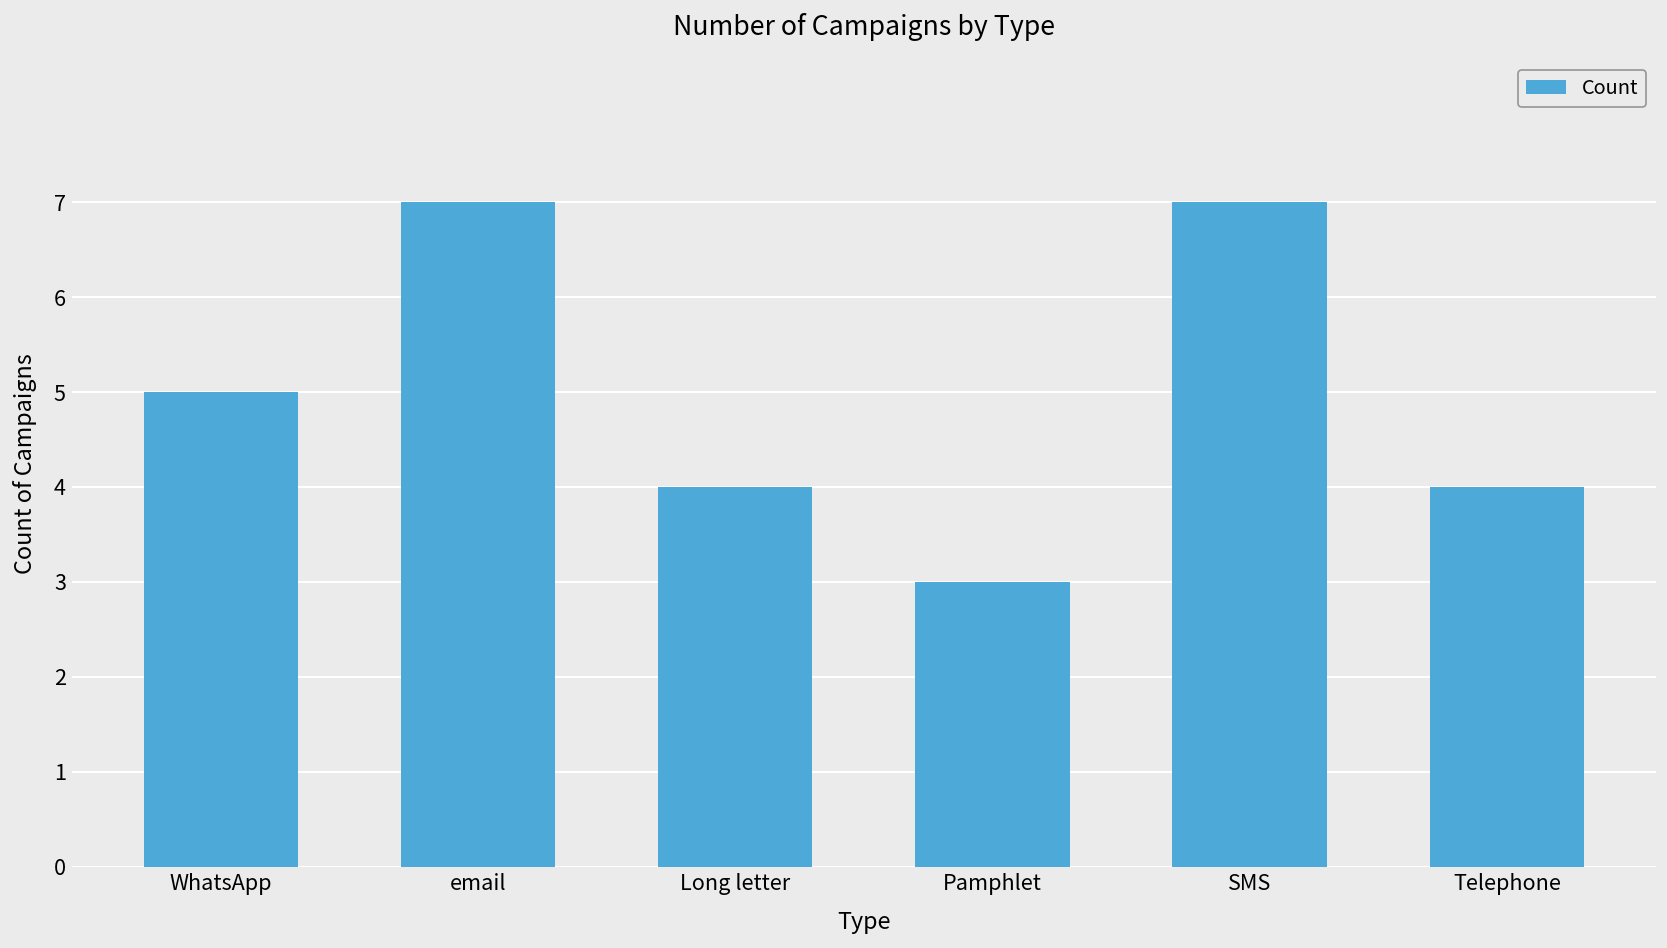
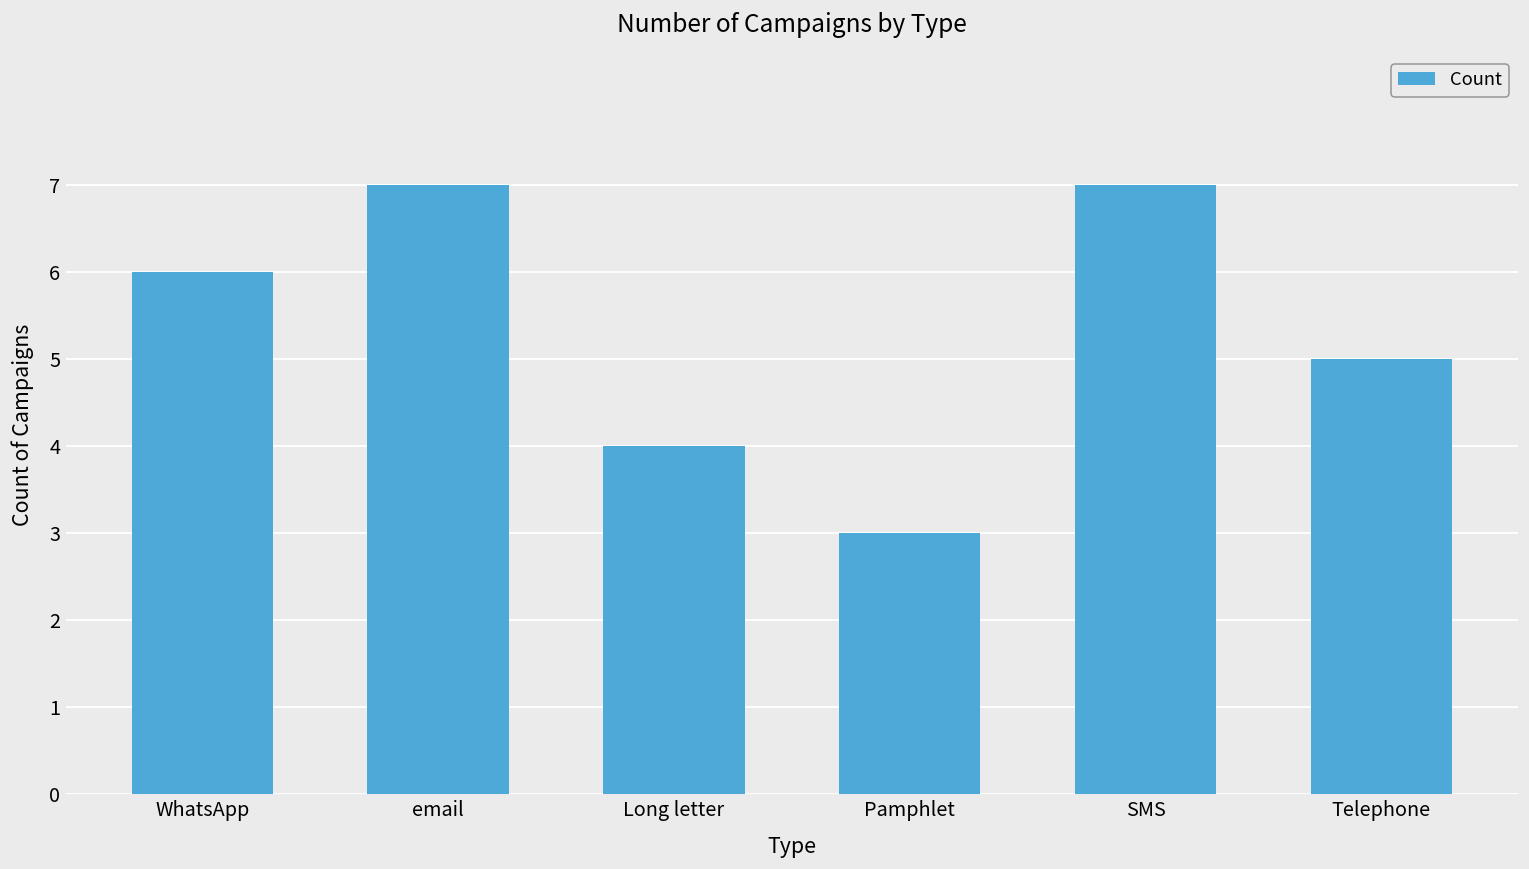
WhatsApp: 5 -> 6
Telephone: 4 -> 5
